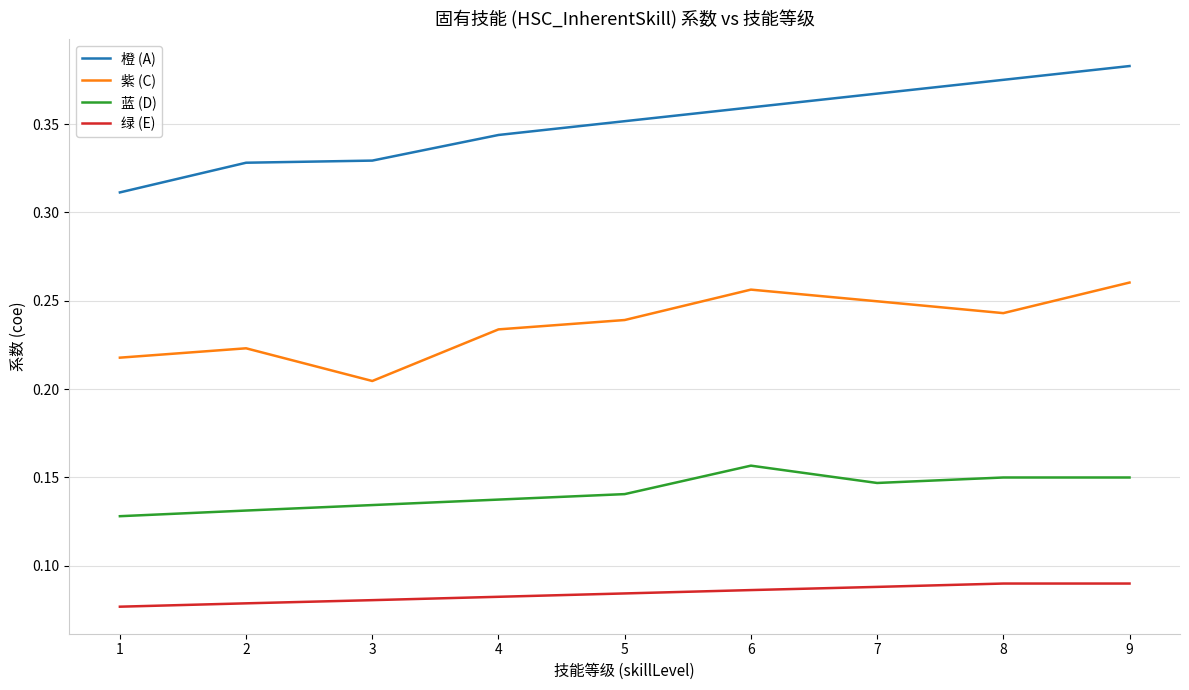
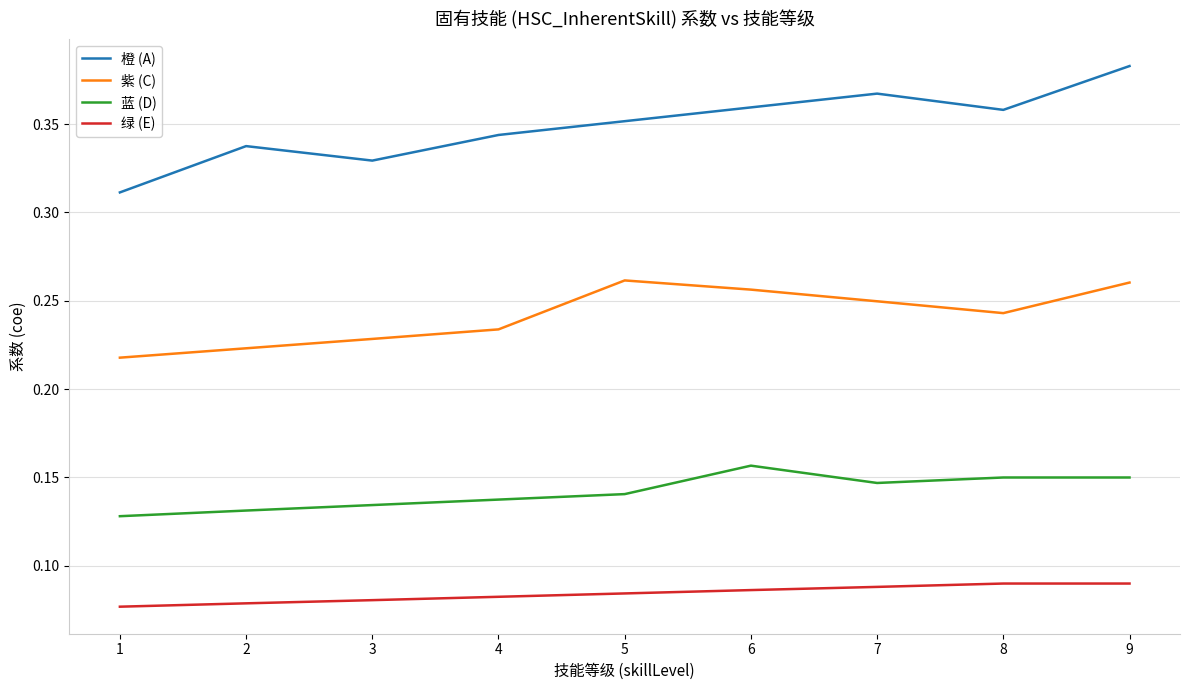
橙 (A), 2: 0.328 -> 0.338
紫 (C), 3: 0.205 -> 0.228
紫 (C), 5: 0.239 -> 0.262
橙 (A), 8: 0.375 -> 0.358
